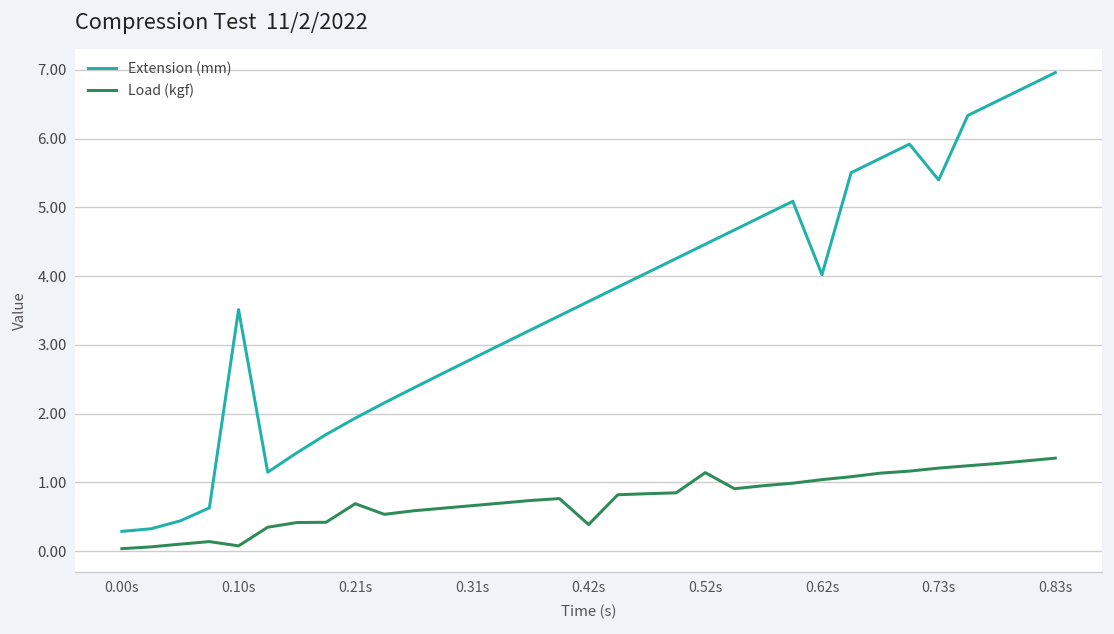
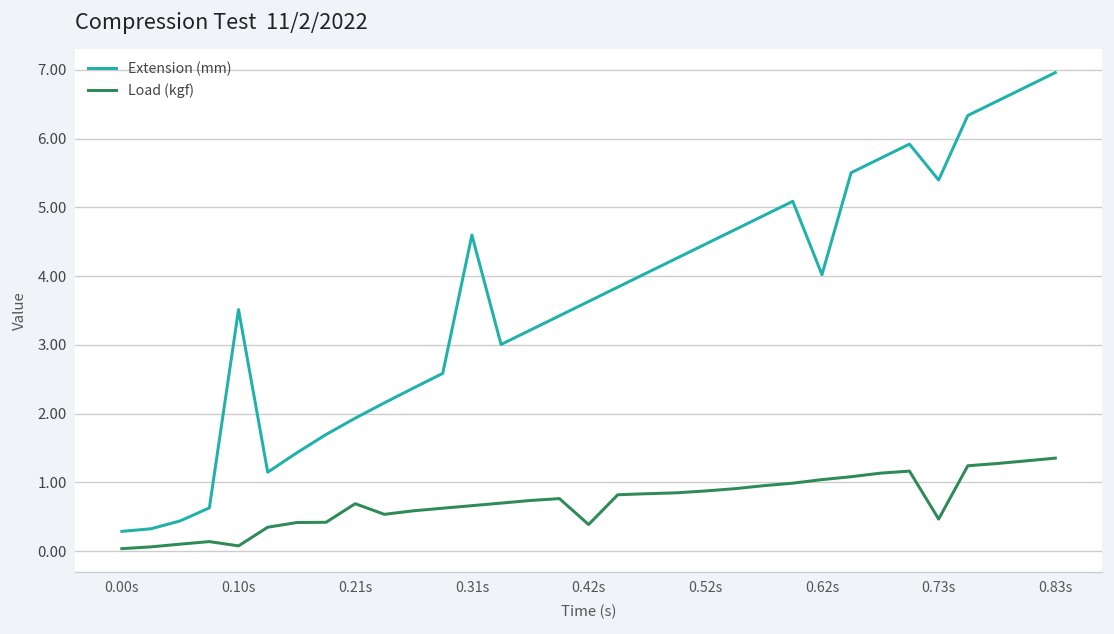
Extension (mm), 0.31s: 2.8 -> 4.6
Load (kgf), 0.52s: 1.1 -> 0.9
Load (kgf), 0.73s: 1.2 -> 0.5
